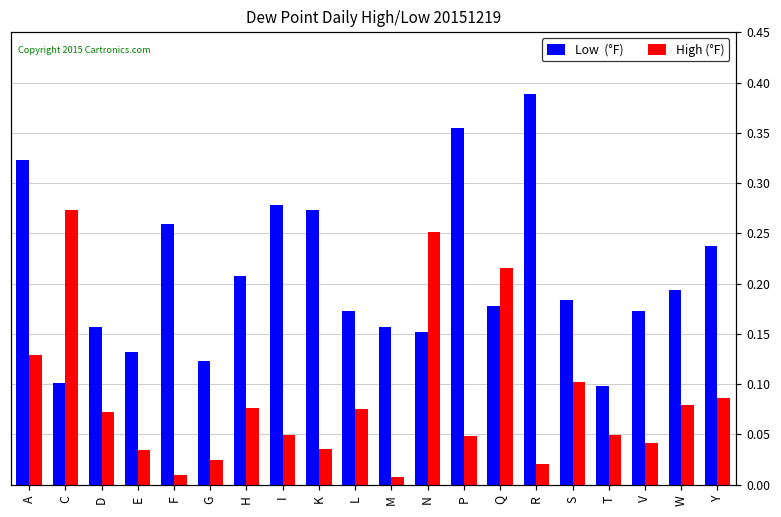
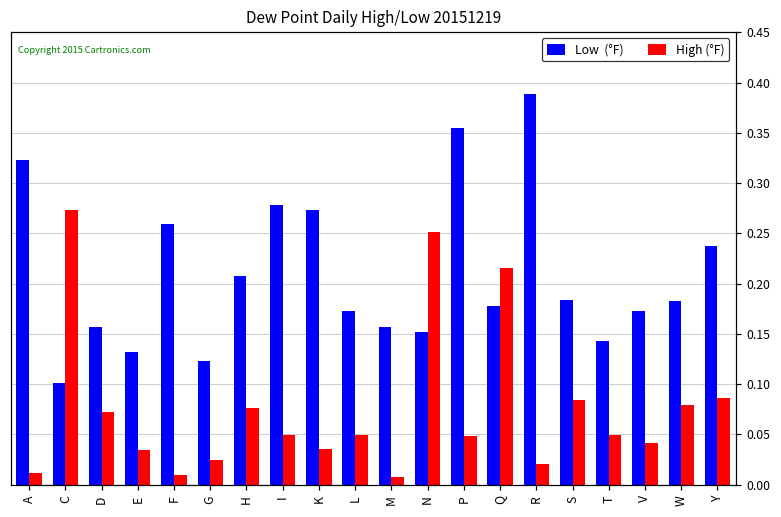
High (°F), A: 0.13 -> 0.01
High (°F), L: 0.08 -> 0.05
High (°F), S: 0.10 -> 0.08
Low (°F), T: 0.10 -> 0.14
Low (°F), W: 0.19 -> 0.18
